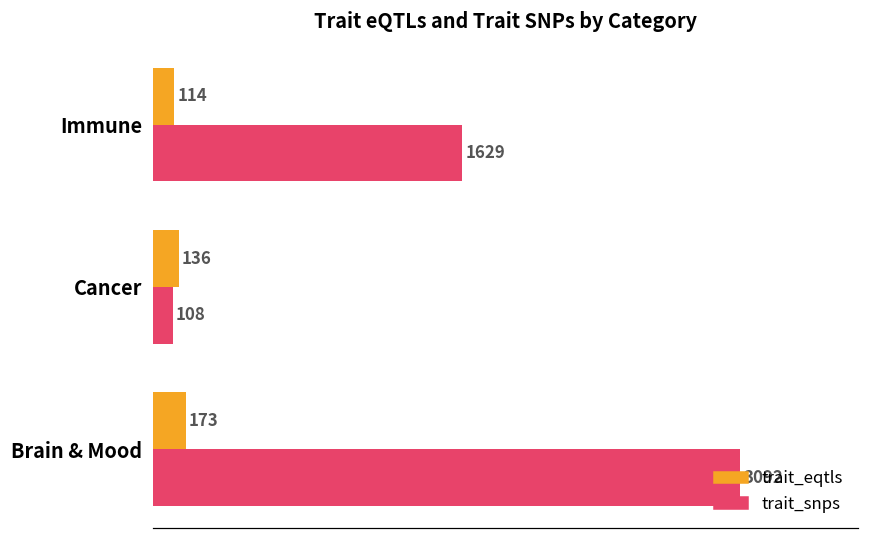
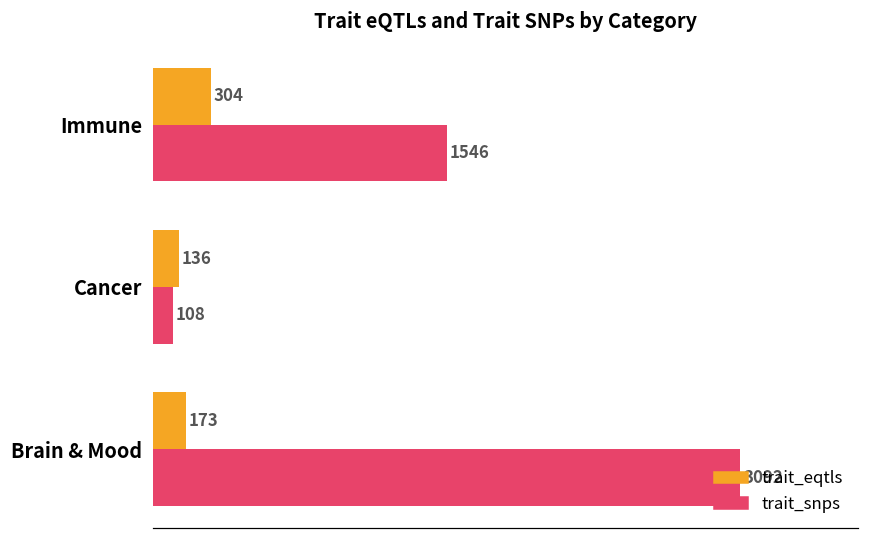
trait_eqtls, Immune: 114 -> 304
trait_snps, Immune: 1629 -> 1546
